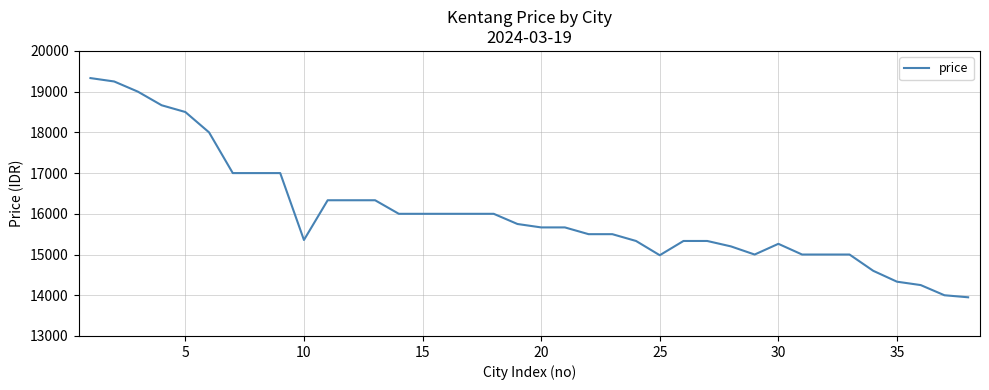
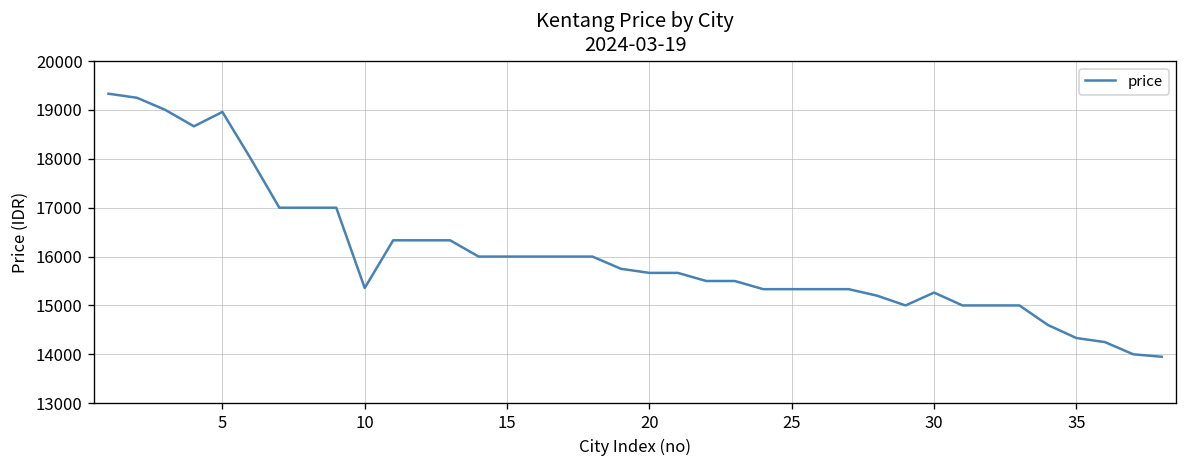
5: 18500 -> 19000
25: 15000 -> 15300
